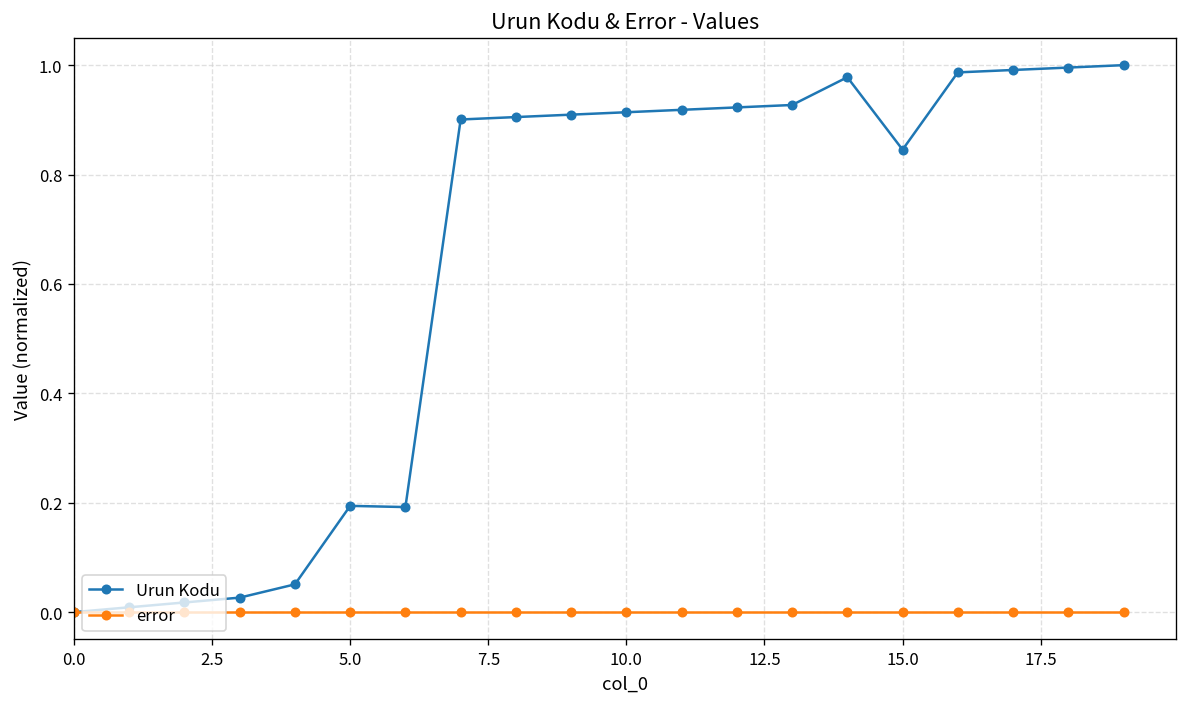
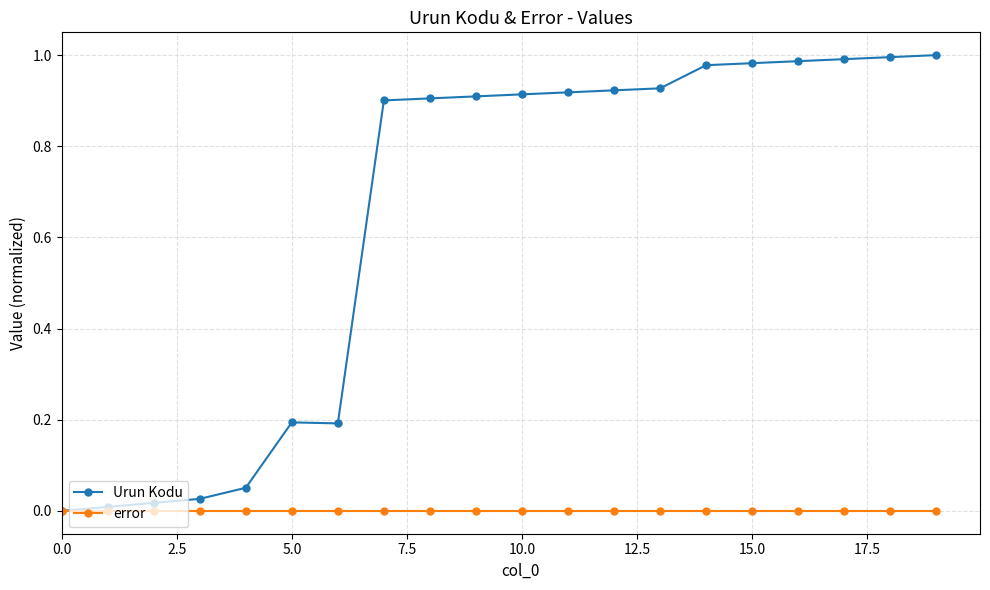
Urun Kodu, 15.0: 0.85 -> 0.98
